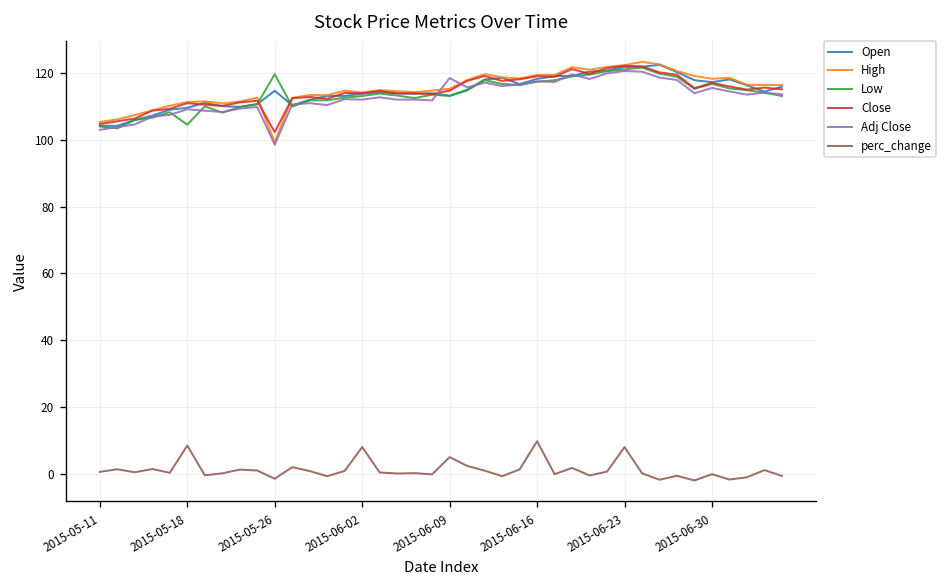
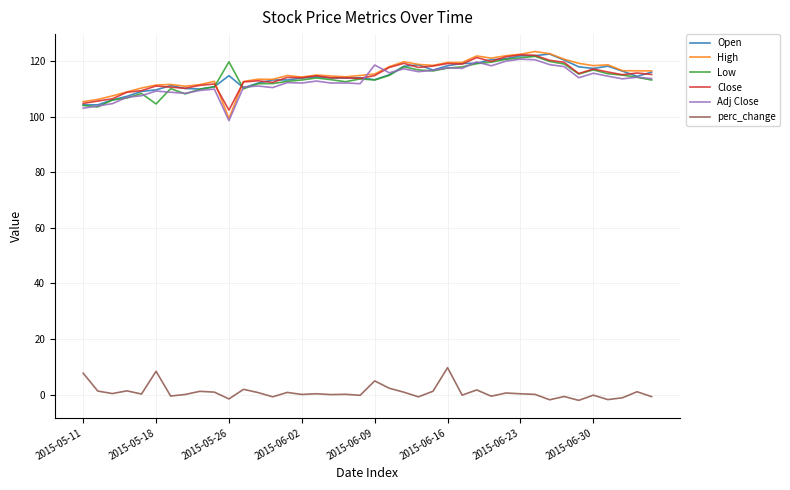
perc_change, 2015-05-11: 1 -> 8
perc_change, 2015-06-02: 8 -> 0
perc_change, 2015-06-23: 8 -> 0
